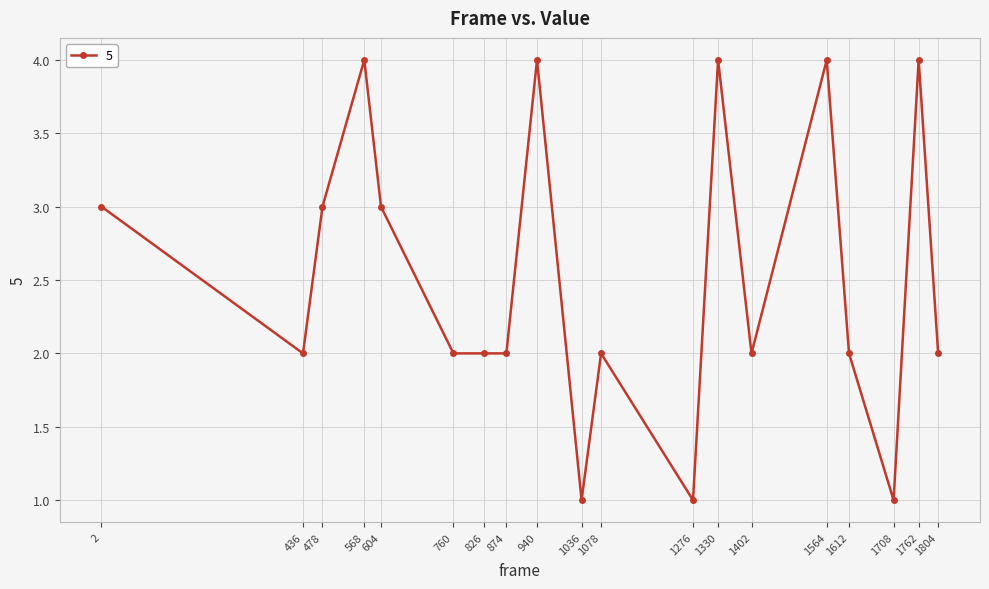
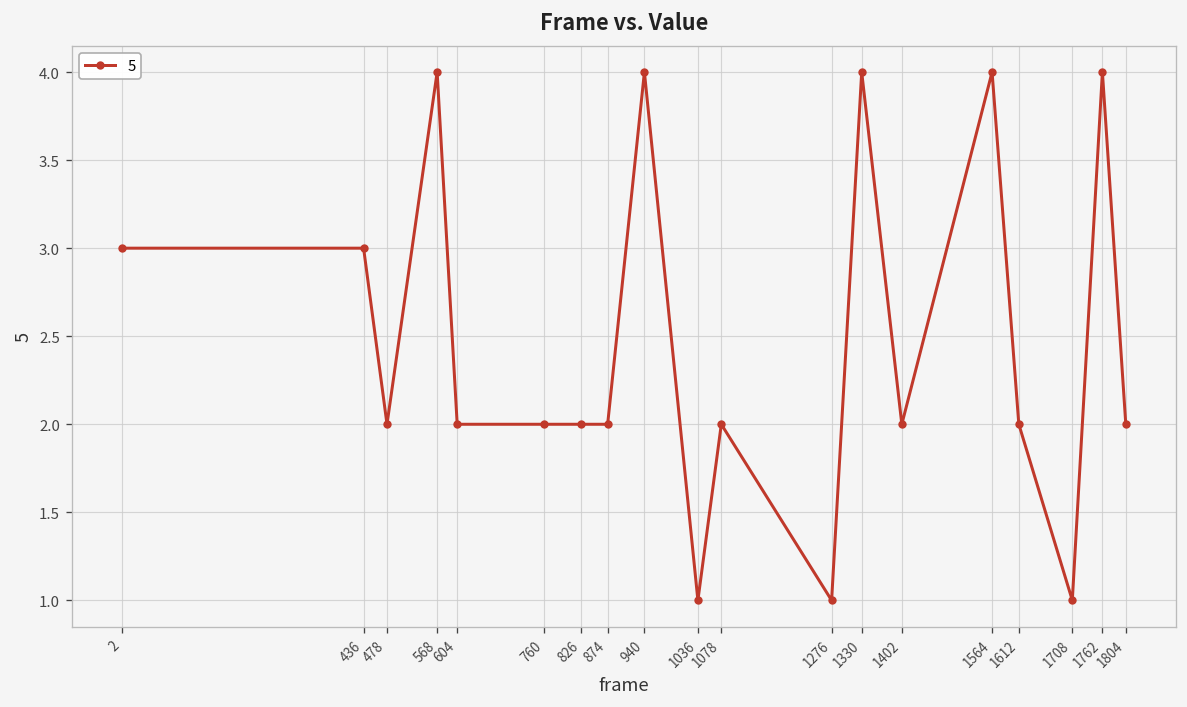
436: 2 -> 3
478: 3 -> 2
604: 3 -> 2
